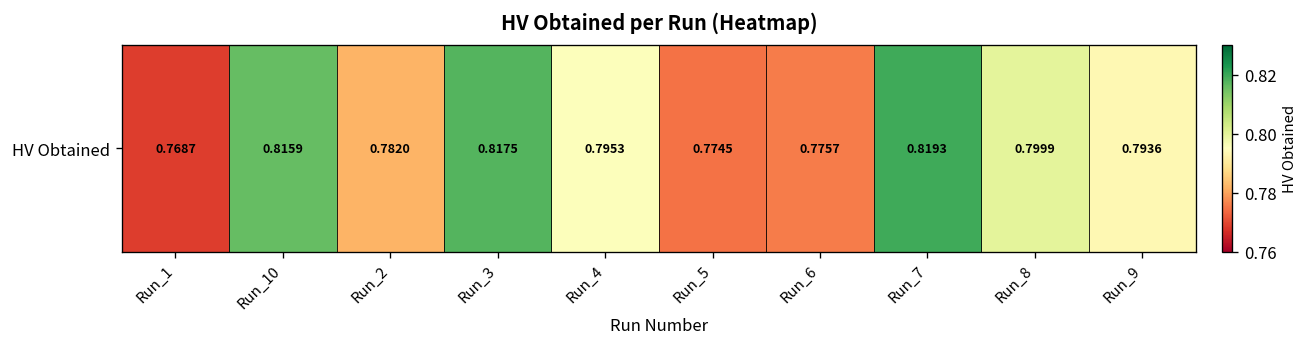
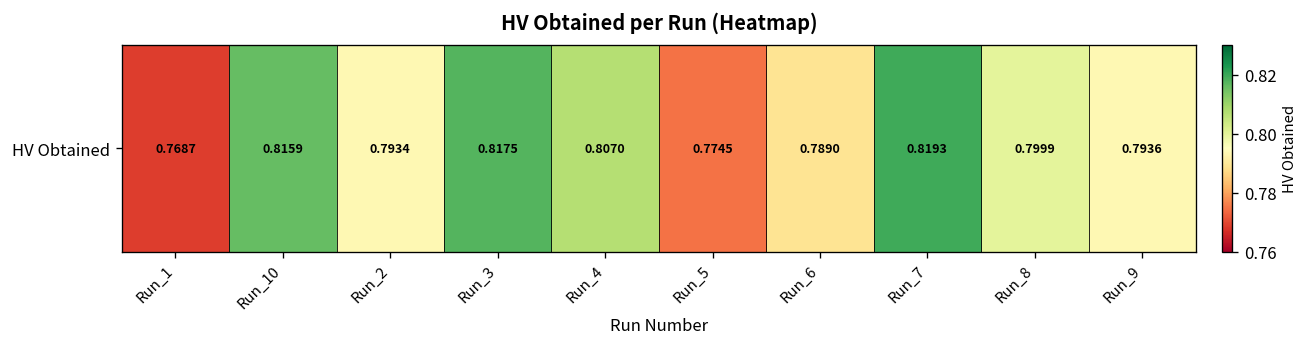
HV Obtained, Run_2: 0.7820 -> 0.7934
HV Obtained, Run_4: 0.7953 -> 0.8070
HV Obtained, Run_6: 0.7757 -> 0.7890
